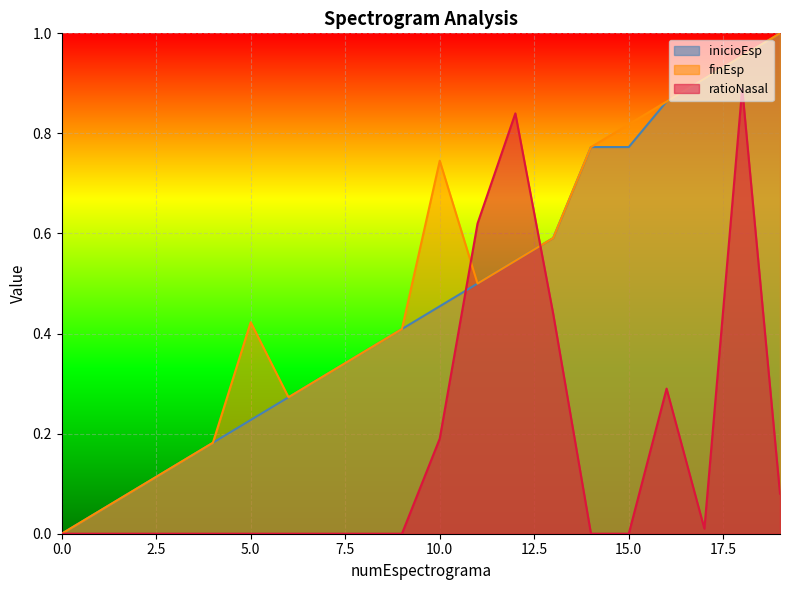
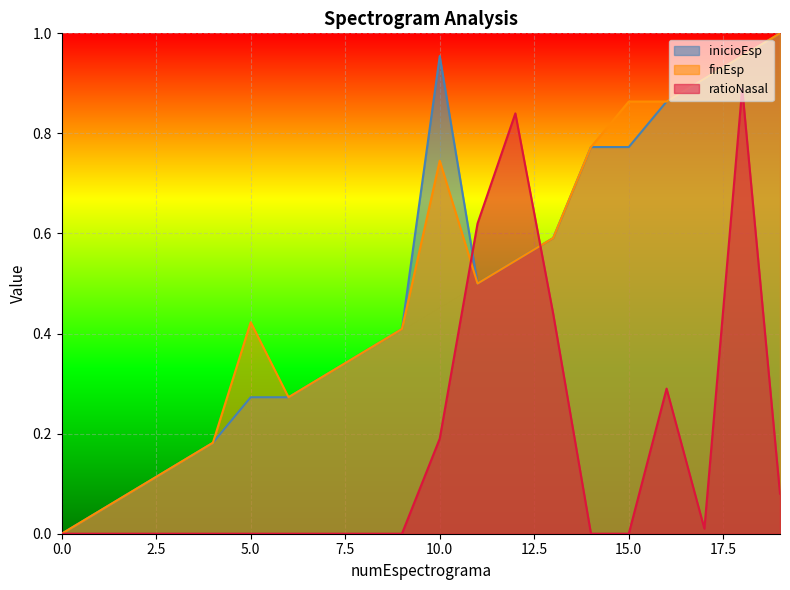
inicioEsp, 5.0: 0.23 -> 0.27
inicioEsp, 10.0: 0.45 -> 0.95
finEsp, 15.0: 0.82 -> 0.86
